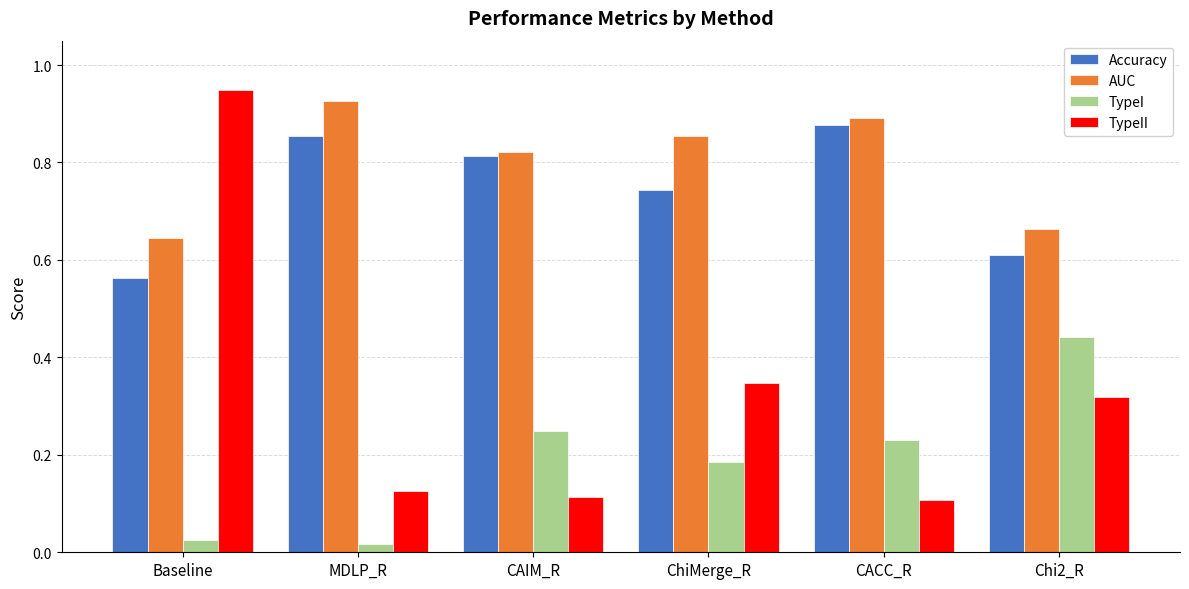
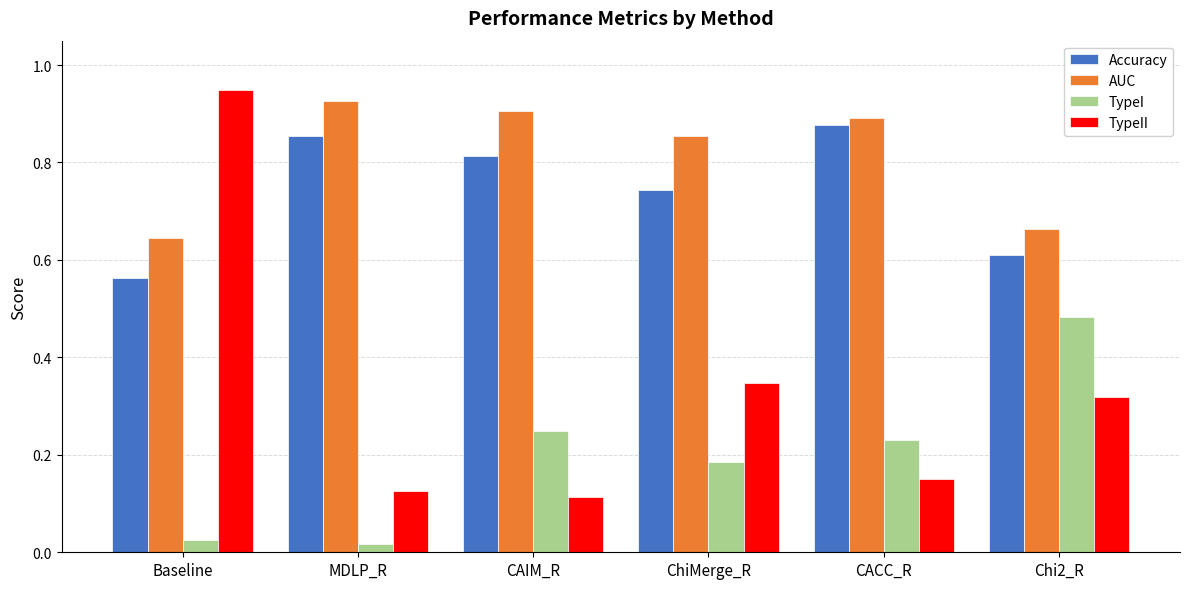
AUC, CAIM_R: 0.82 -> 0.91
TypeII, CACC_R: 0.11 -> 0.15
TypeI, Chi2_R: 0.44 -> 0.48
